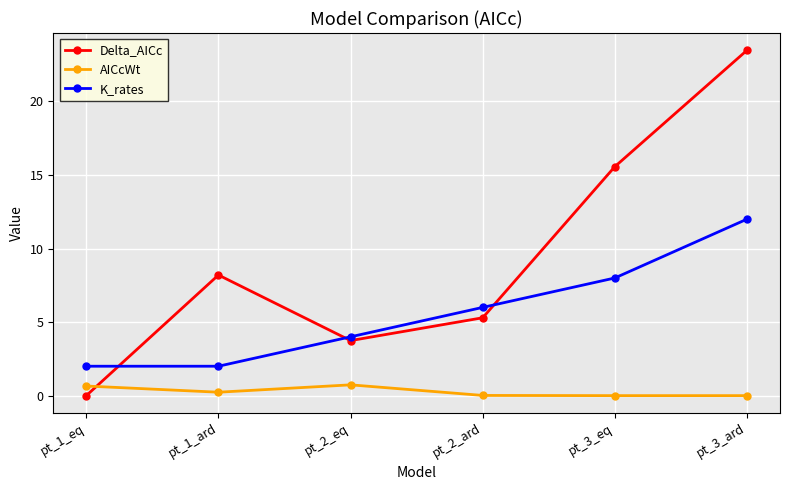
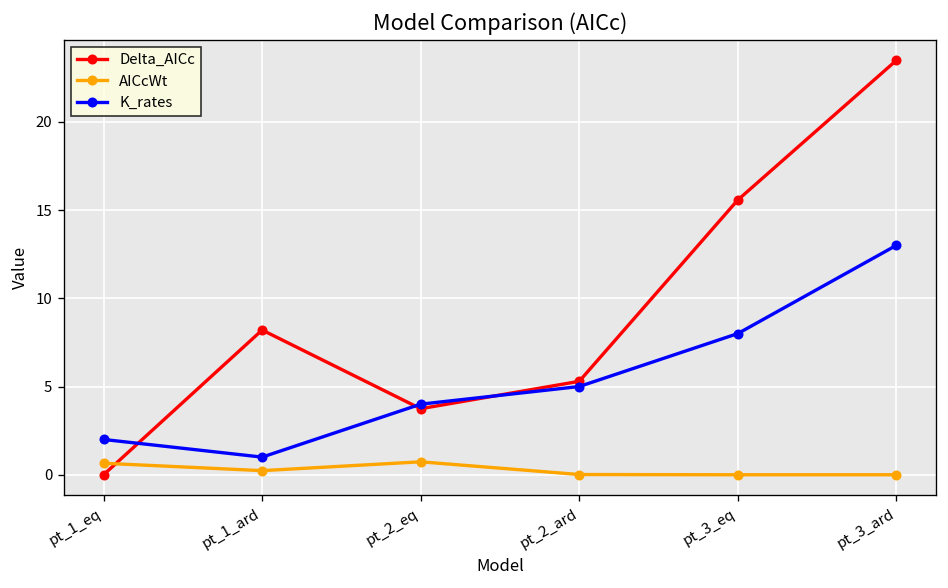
K_rates, pt_1_ard: 2 -> 1
K_rates, pt_2_ard: 6 -> 5
K_rates, pt_3_ard: 12 -> 13
